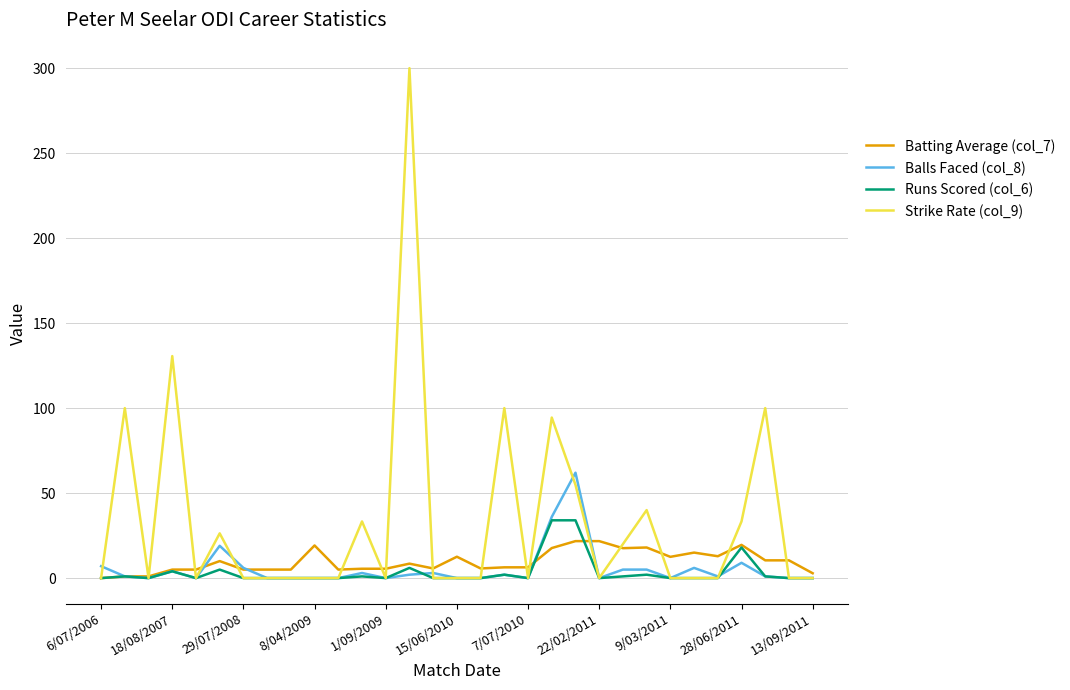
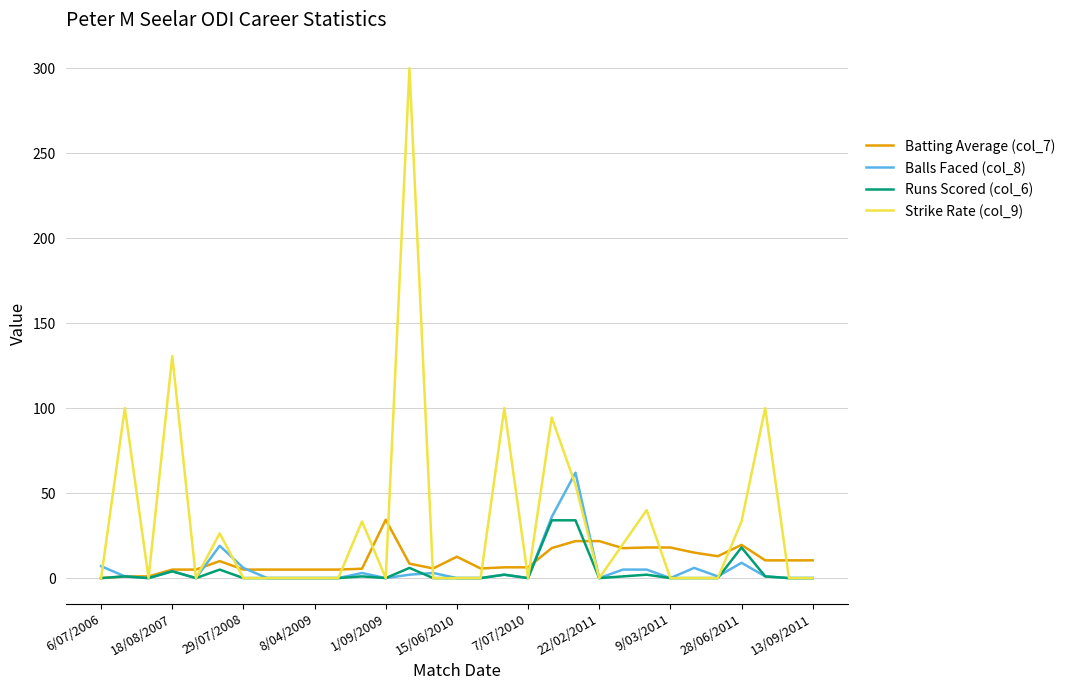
Batting Average (col_7), 8/04/2009: 19 -> 5
Batting Average (col_7), 1/09/2009: 6 -> 34
Batting Average (col_7), 9/03/2011: 13 -> 18
Batting Average (col_7), 13/09/2011: 3 -> 10
